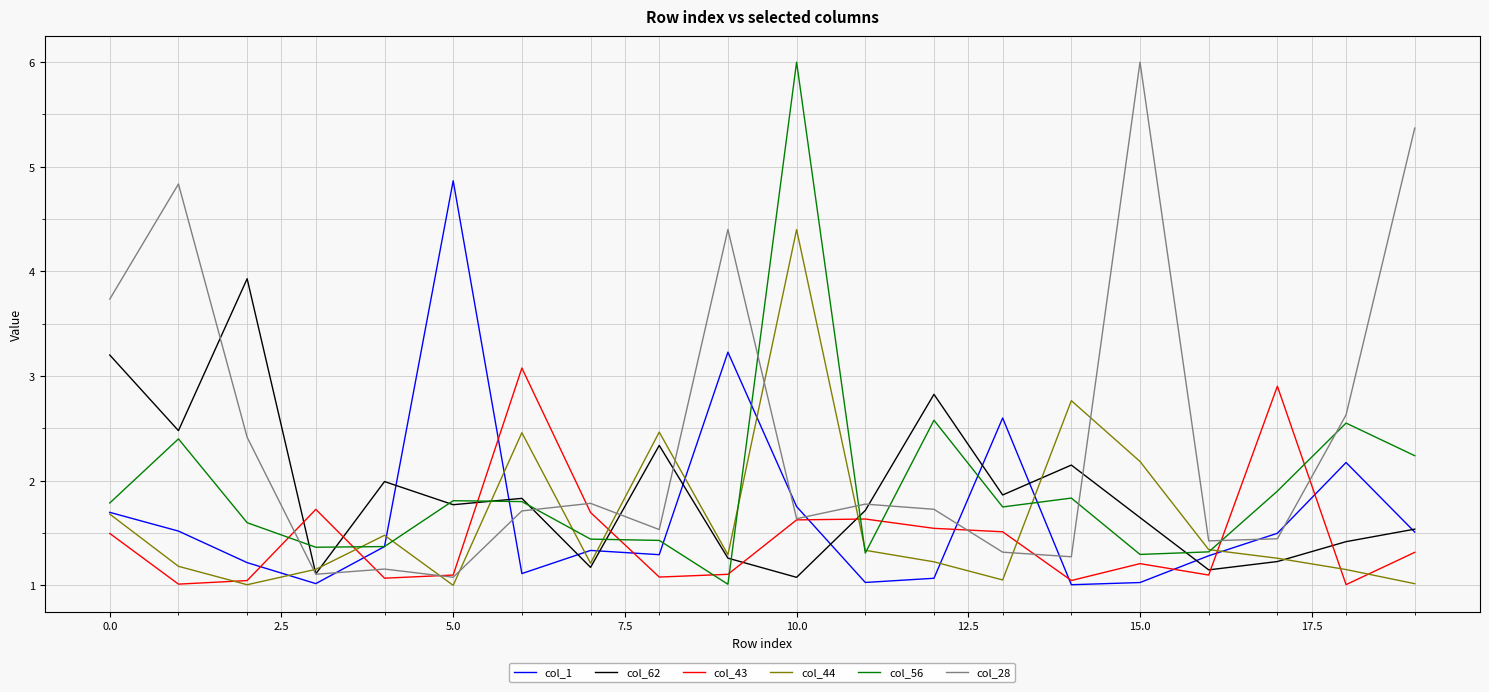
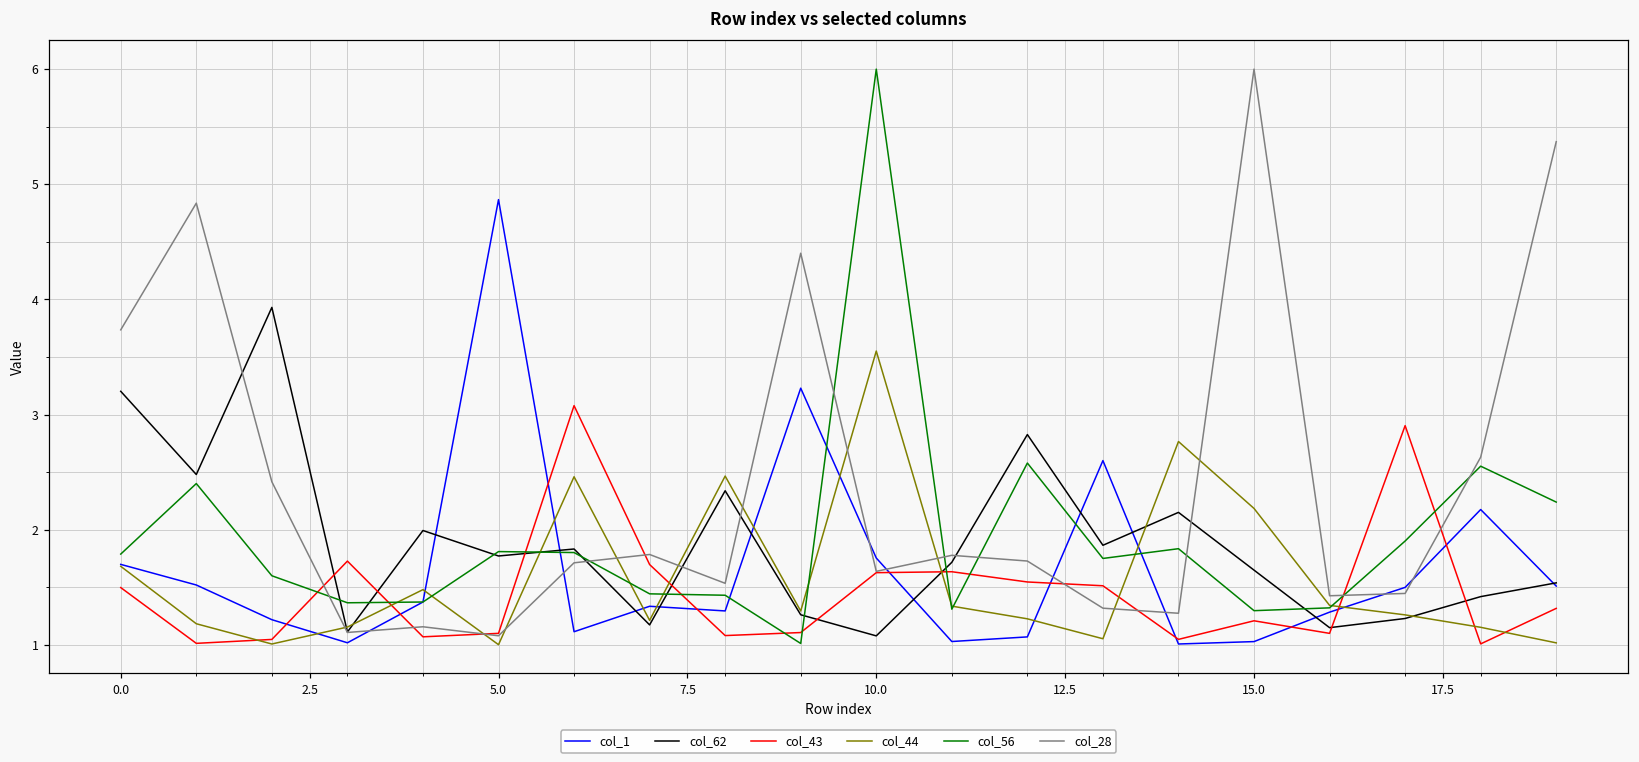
col_44, 10.0: 4.40 -> 3.55
